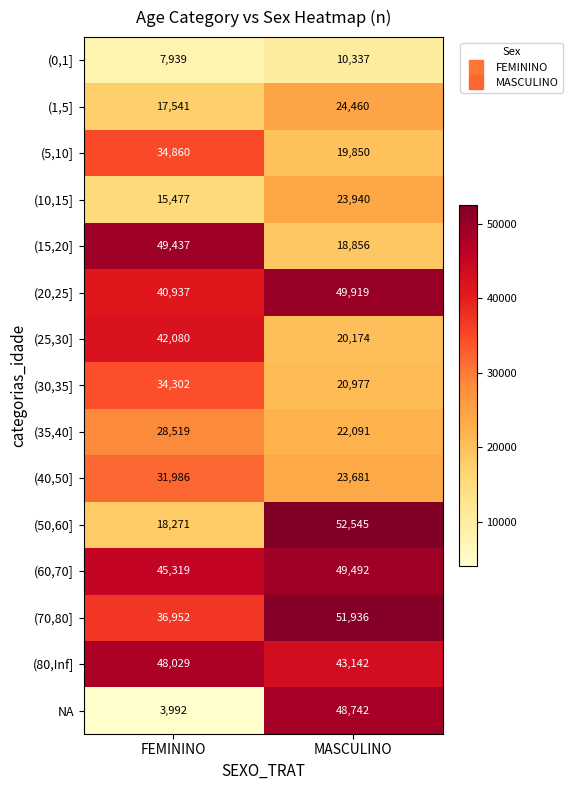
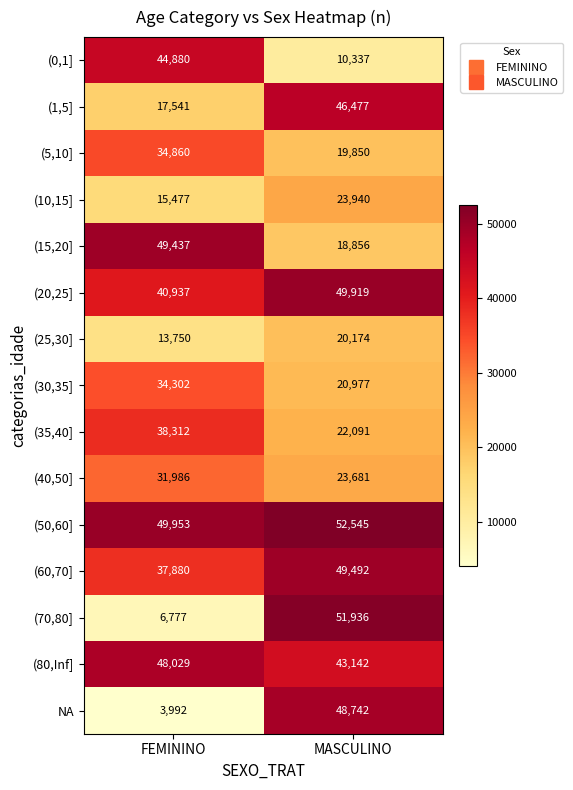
(0,1], FEMININO: 7,939 -> 44,880
(1,5], MASCULINO: 24,460 -> 46,477
(25,30], FEMININO: 42,080 -> 13,750
(35,40], FEMININO: 28,519 -> 38,312
(50,60], FEMININO: 18,271 -> 49,953
(60,70], FEMININO: 45,319 -> 37,880
(70,80], FEMININO: 36,952 -> 6,777
